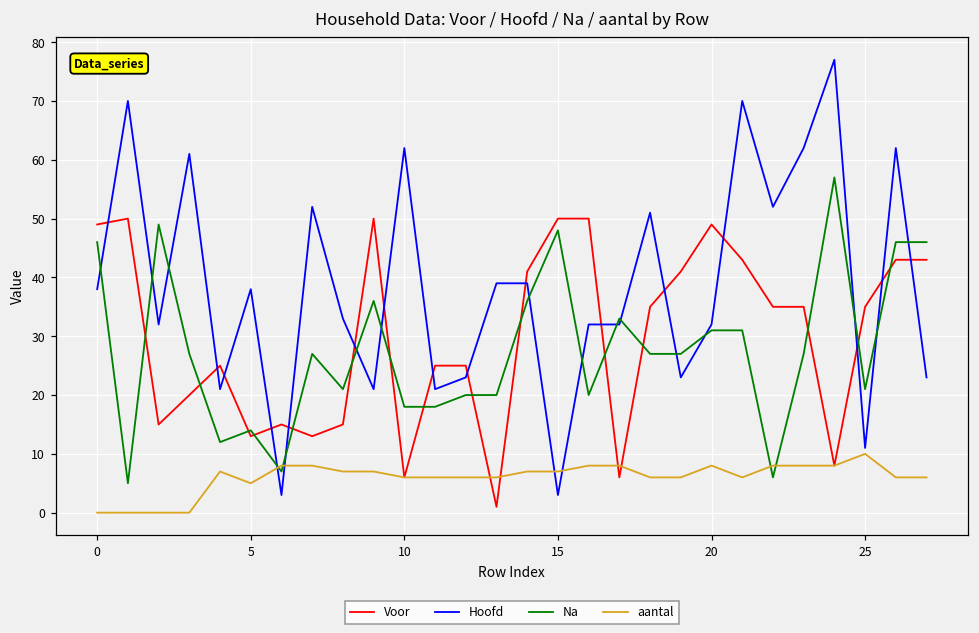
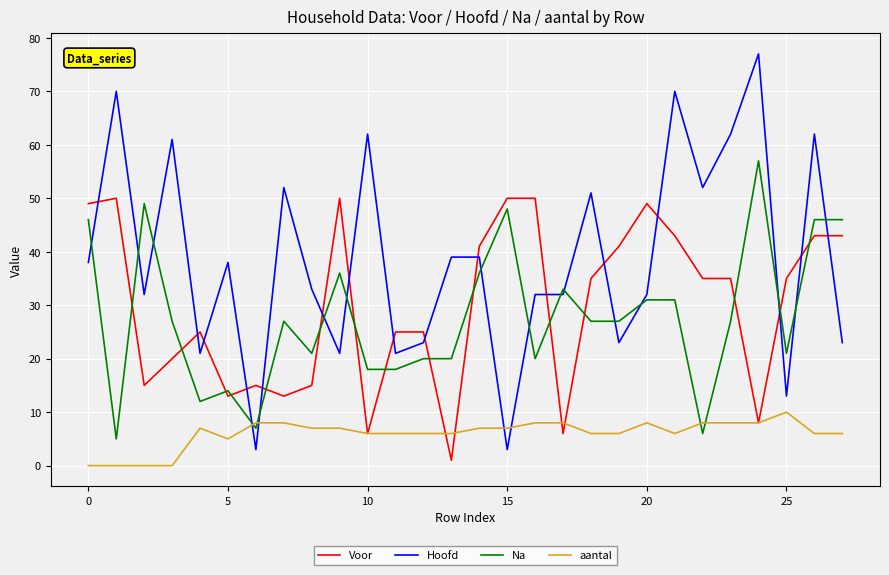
Hoofd, 25: 11 -> 13
